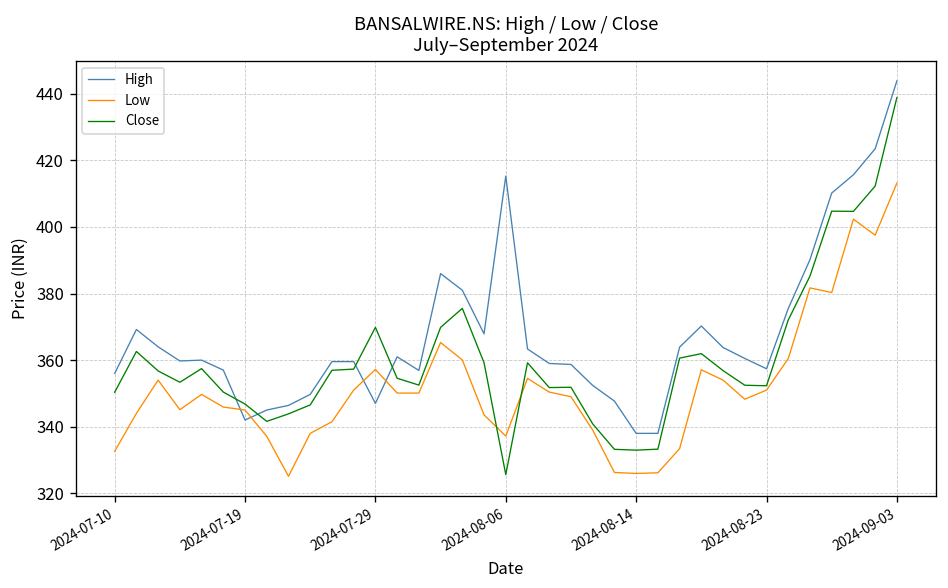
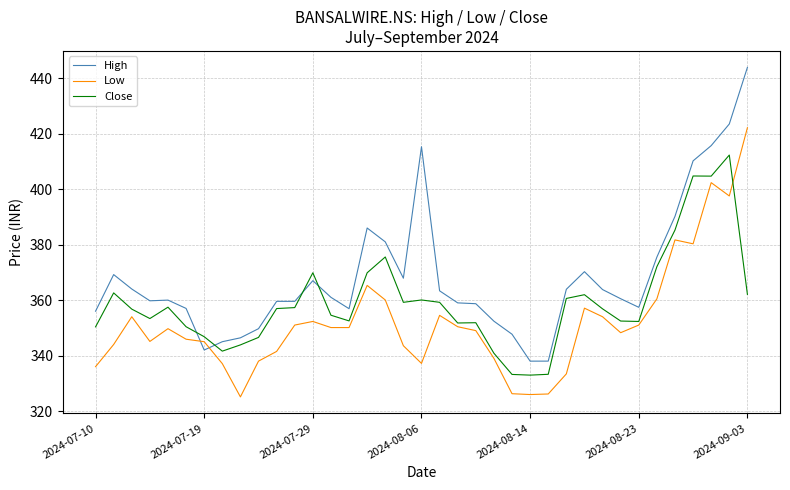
Low, 2024-07-10: 333 -> 336
High, 2024-07-29: 347 -> 367
Low, 2024-07-29: 357 -> 352
Close, 2024-08-06: 326 -> 360
Low, 2024-09-03: 413 -> 422
Close, 2024-09-03: 439 -> 362
